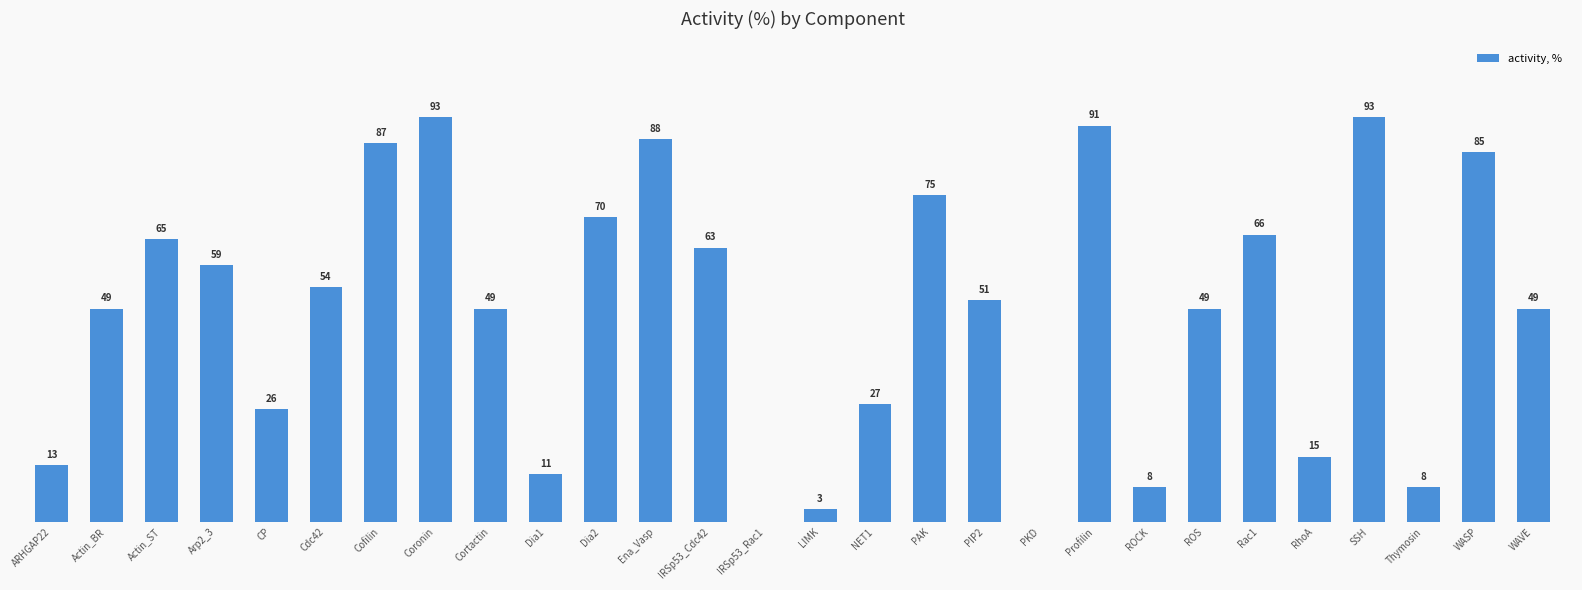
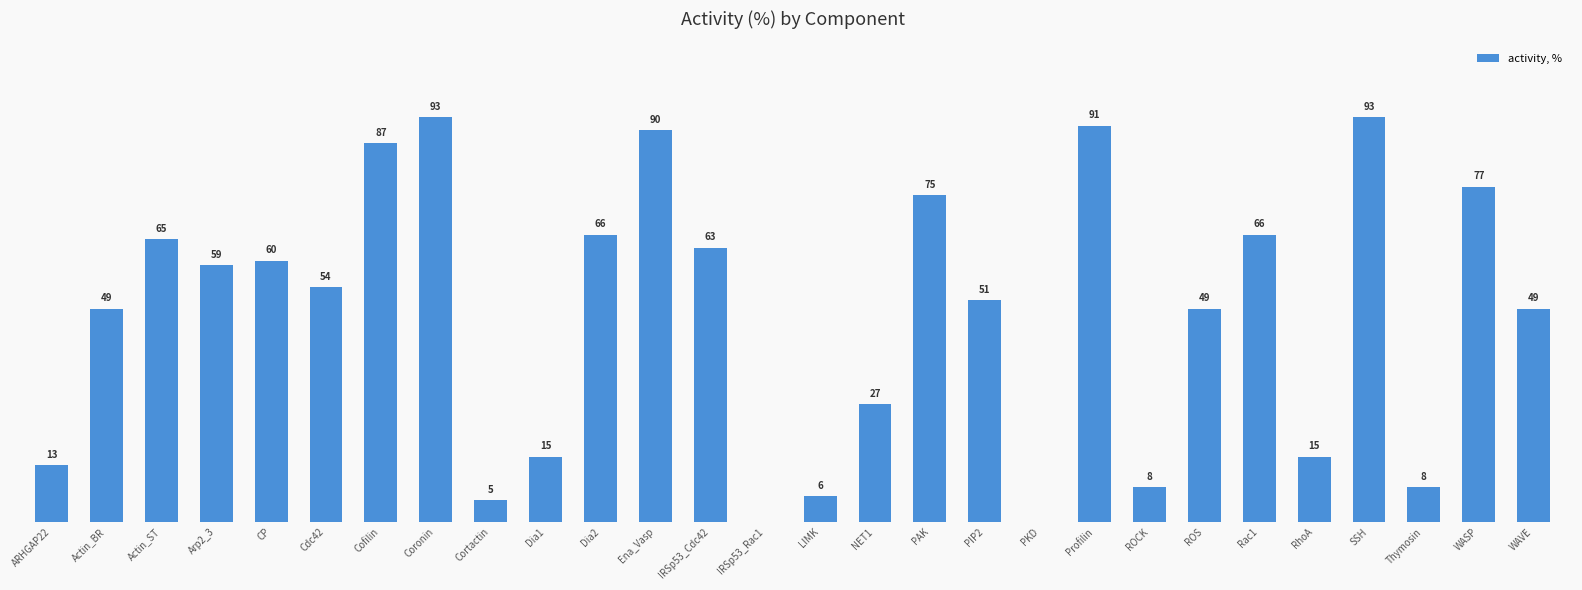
CP: 26 -> 60
Cortactin: 49 -> 5
Dia1: 11 -> 15
Dia2: 70 -> 66
Ena_Vasp: 88 -> 90
LIMK: 3 -> 6
WASP: 85 -> 77
